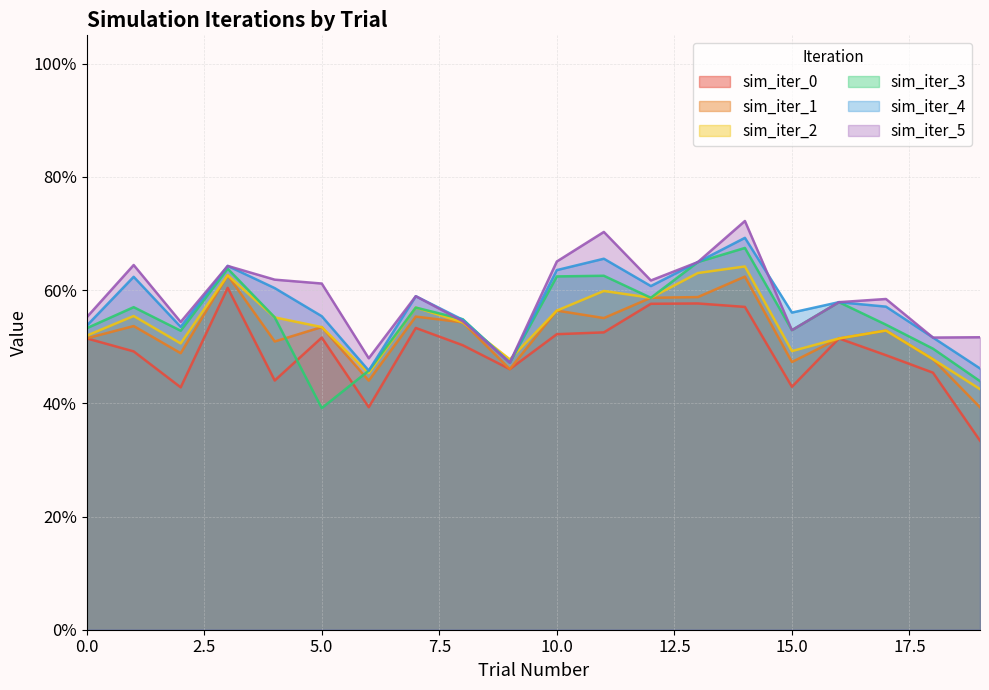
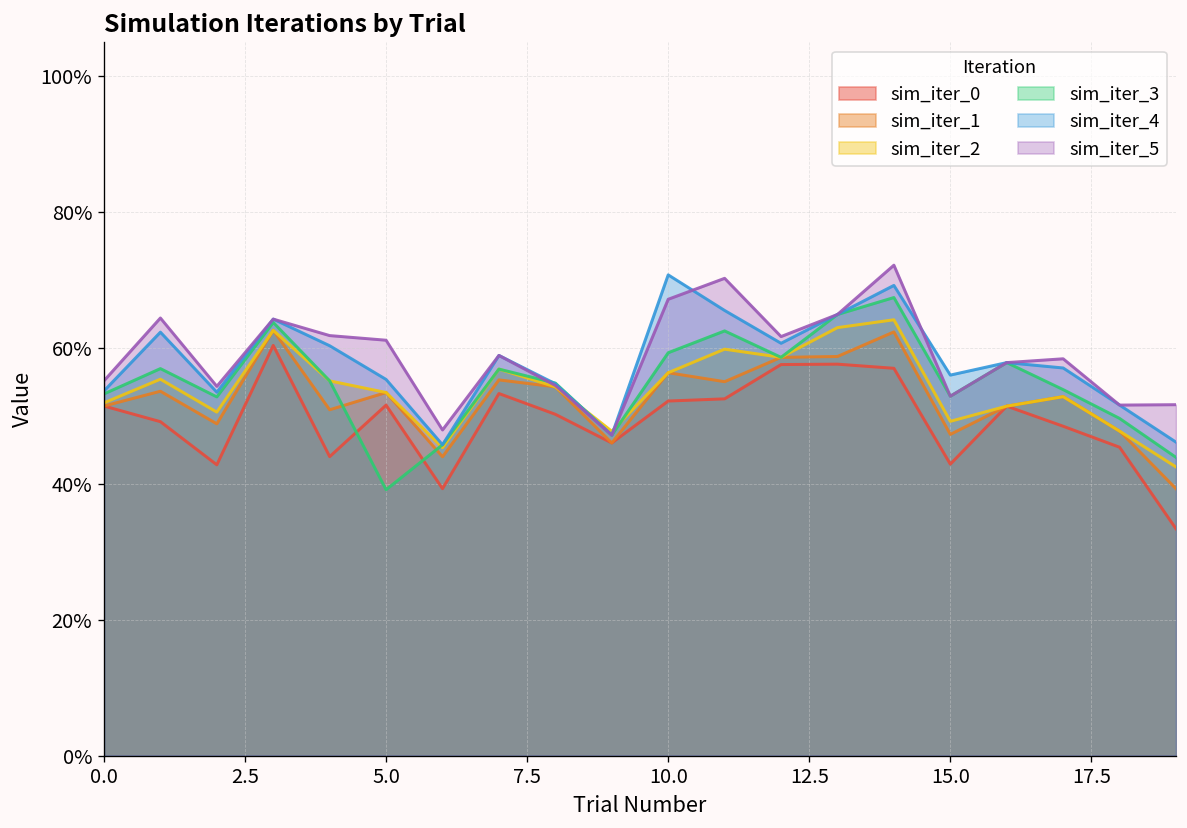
sim_iter_3, 10.0: 62% -> 59%
sim_iter_4, 10.0: 64% -> 71%
sim_iter_5, 10.0: 65% -> 67%
